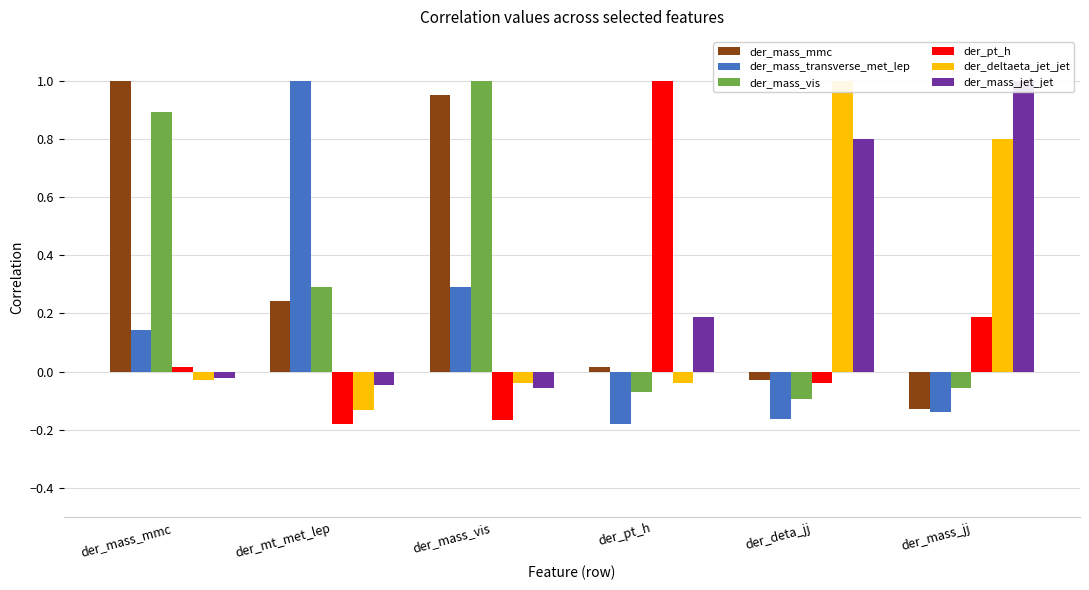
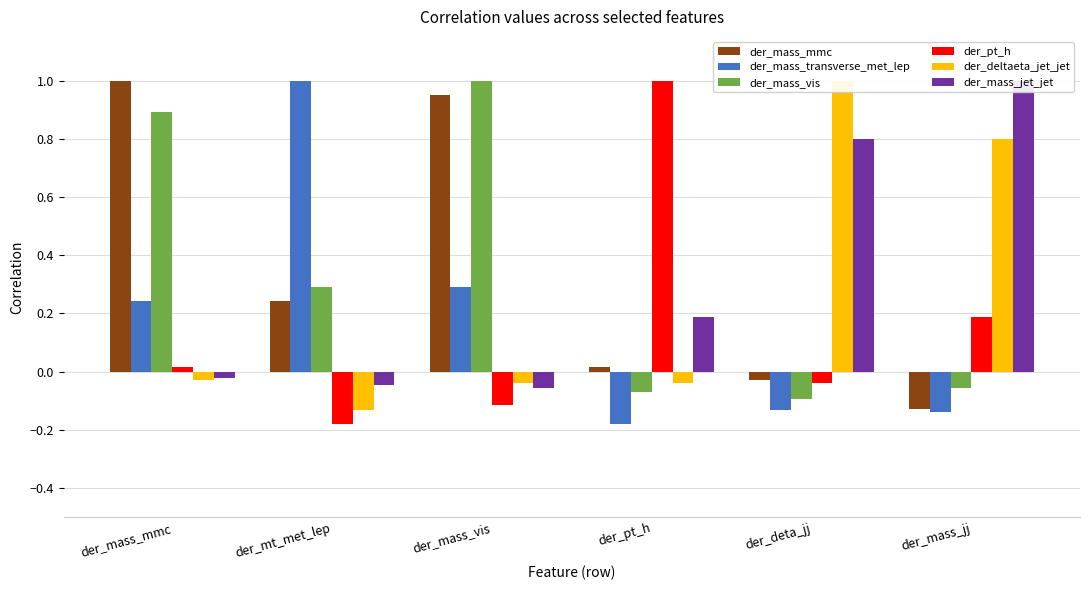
der_mass_transverse_met_lep, der_mass_mmc: 0.14 -> 0.24
der_pt_h, der_mass_vis: -0.17 -> -0.11
der_mass_transverse_met_lep, der_deta_jj: -0.16 -> -0.13
